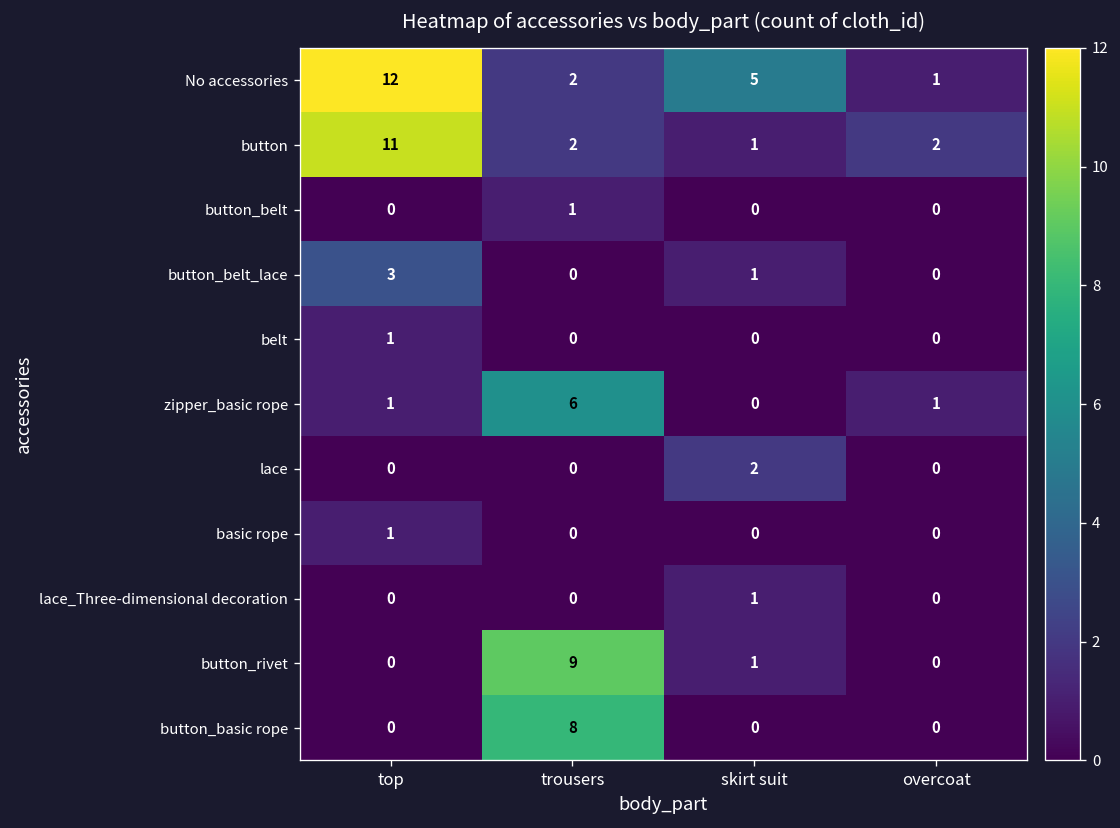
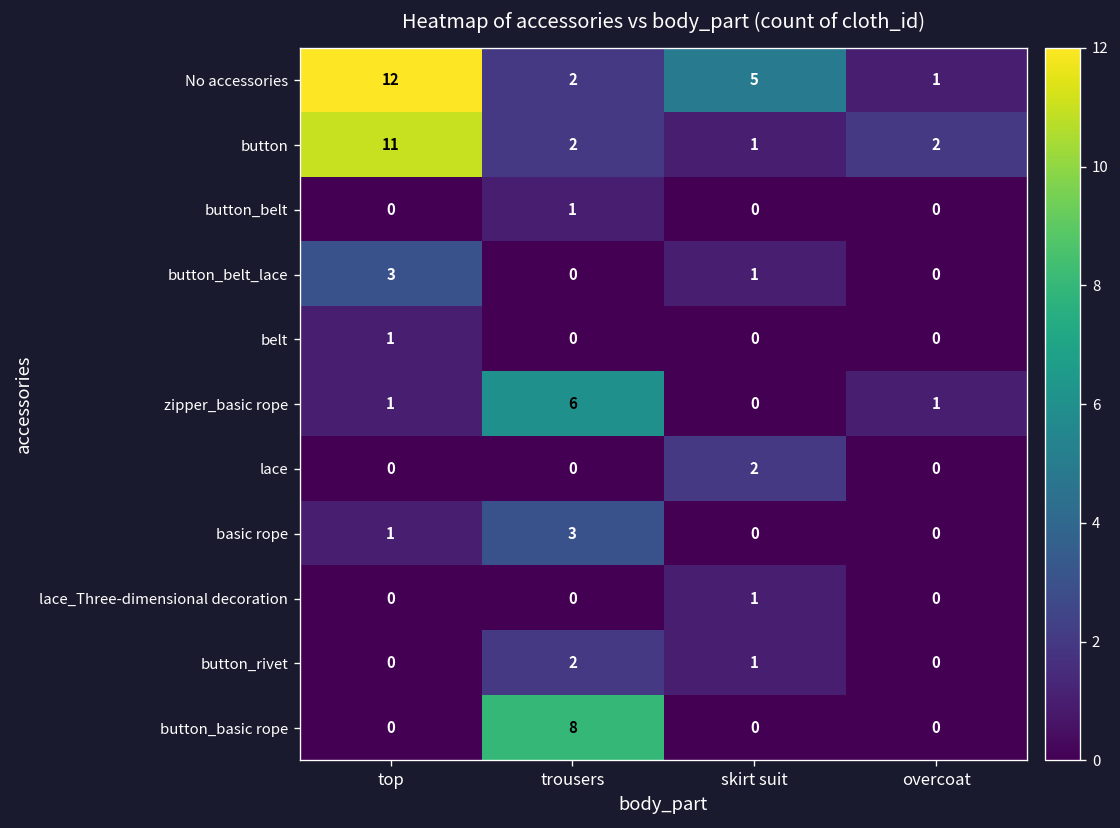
basic rope, trousers: 0 -> 3
button_rivet, trousers: 9 -> 2
